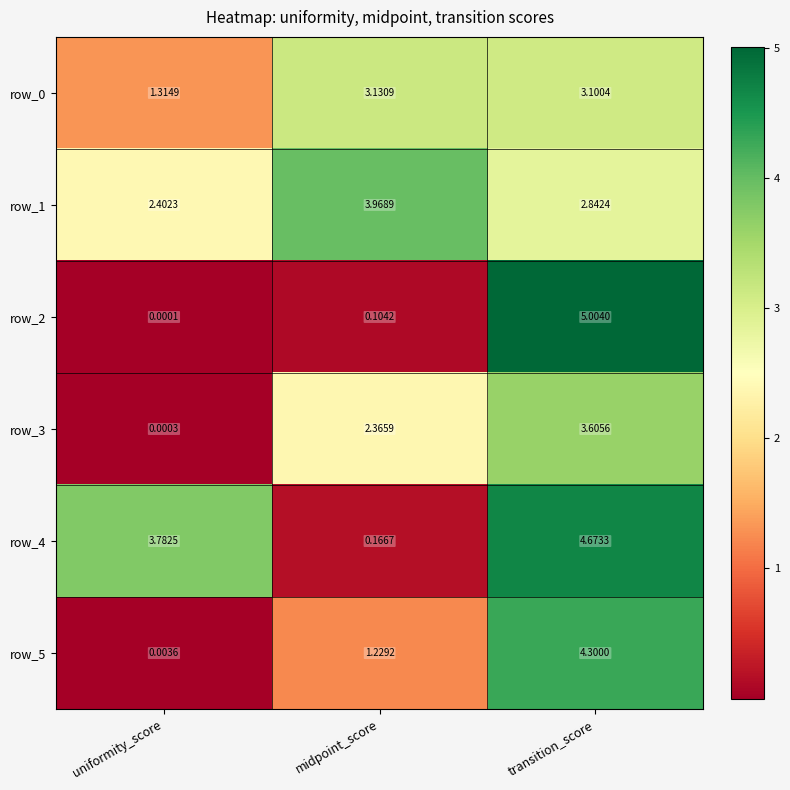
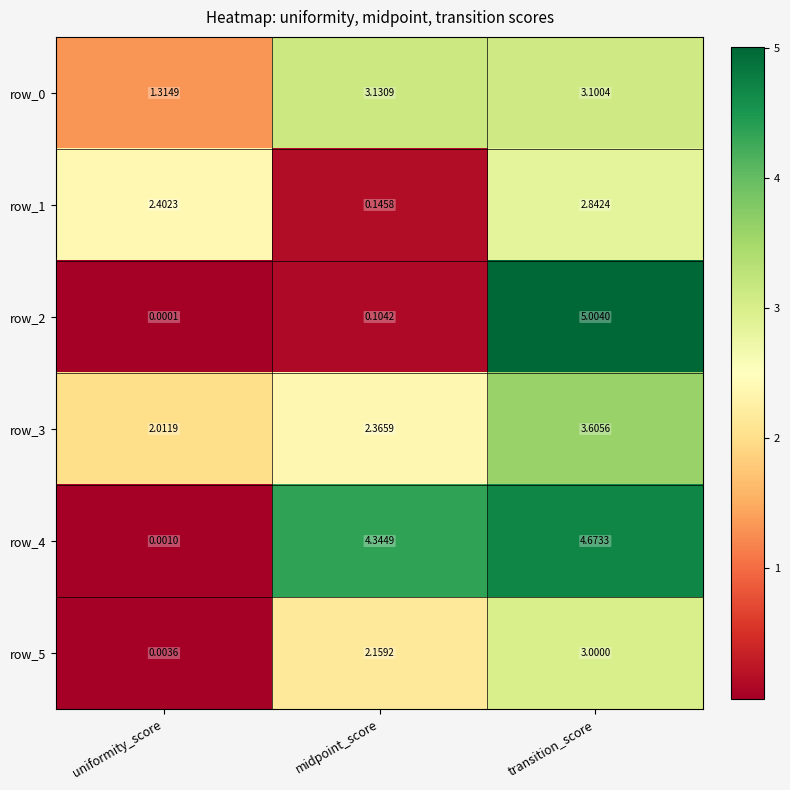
row_1, midpoint_score: 3.9689 -> 0.1458
row_3, uniformity_score: 0.0003 -> 2.0119
row_4, uniformity_score: 3.7825 -> 0.0010
row_4, midpoint_score: 0.1667 -> 4.3449
row_5, midpoint_score: 1.2292 -> 2.1592
row_5, transition_score: 4.3000 -> 3.0000
